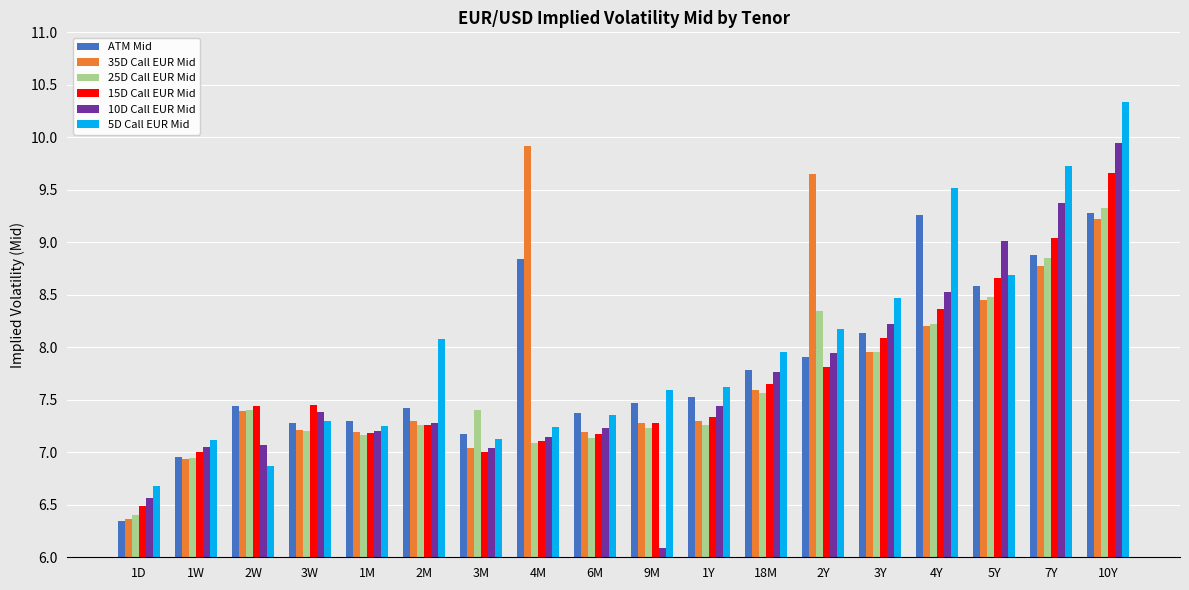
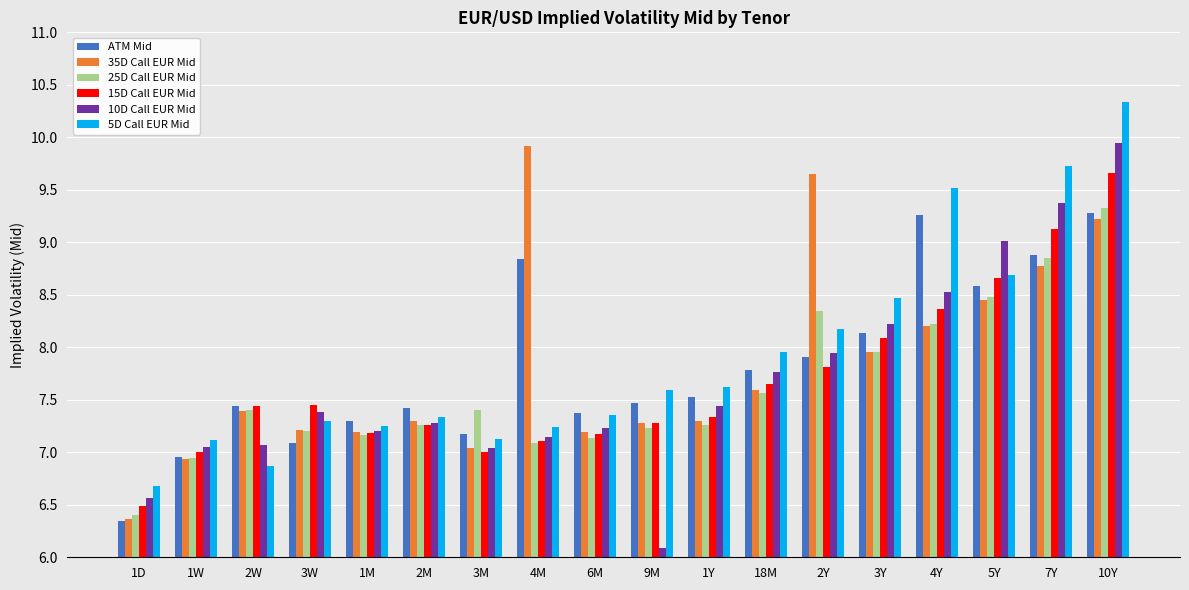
ATM Mid, 3W: 7.28 -> 7.09
5D Call EUR Mid, 2M: 8.08 -> 7.34
15D Call EUR Mid, 7Y: 9.04 -> 9.12
